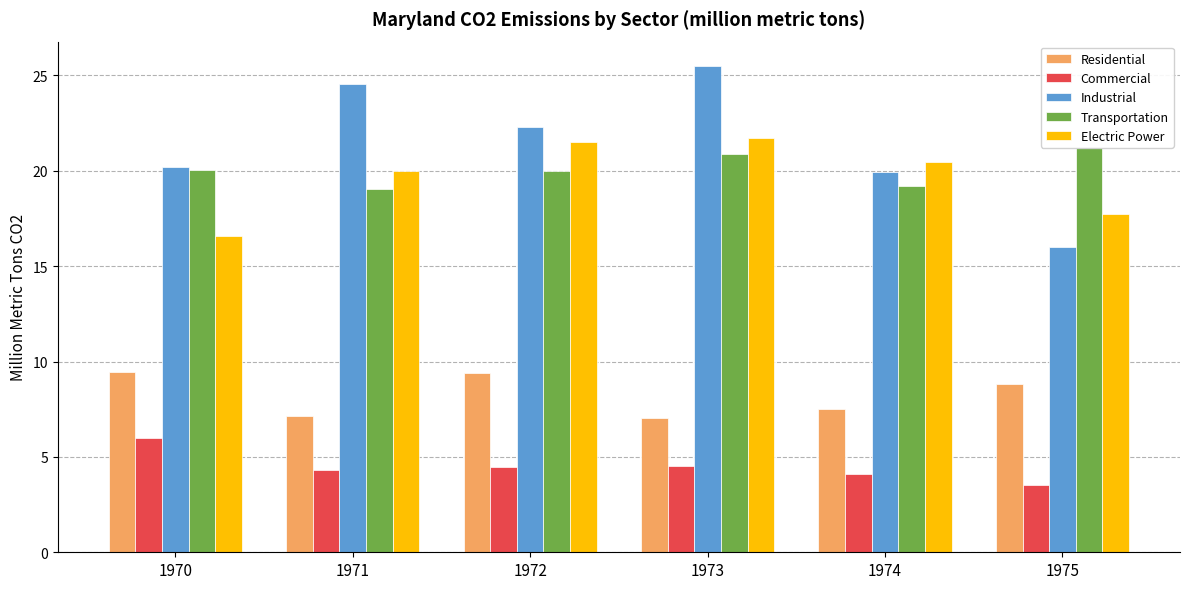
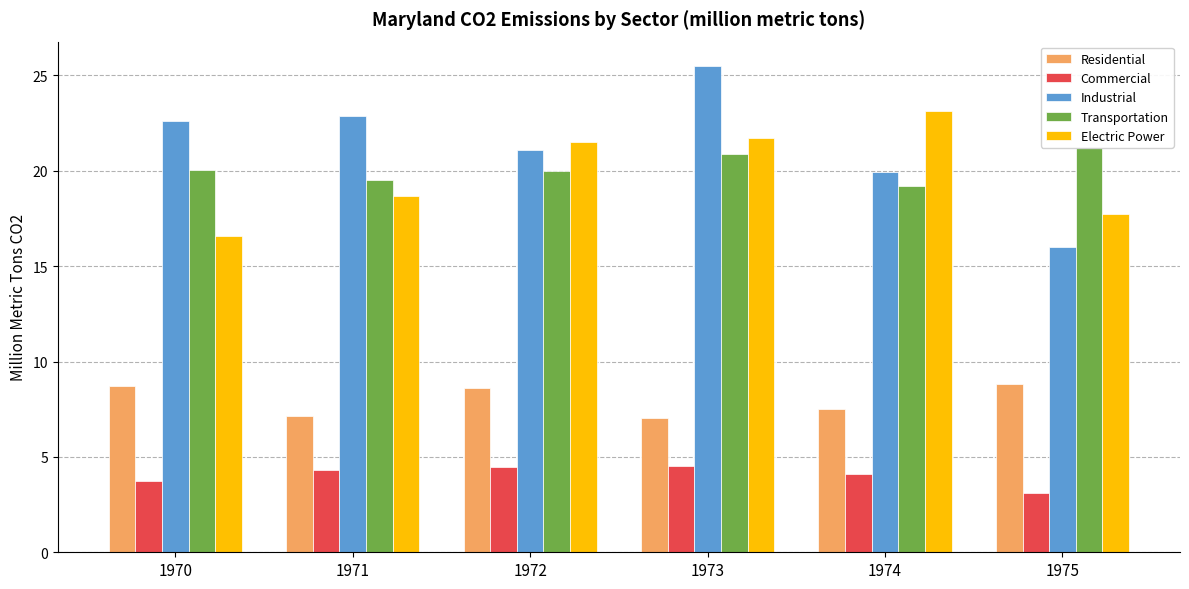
Residential, 1970: 9.5 -> 8.7
Commercial, 1970: 6.0 -> 3.7
Industrial, 1970: 20.2 -> 22.6
Industrial, 1971: 24.6 -> 22.9
Transportation, 1971: 19.1 -> 19.5
Electric Power, 1971: 20.0 -> 18.7
Residential, 1972: 9.4 -> 8.6
Industrial, 1972: 22.3 -> 21.1
Electric Power, 1974: 20.5 -> 23.1
Commercial, 1975: 3.5 -> 3.1
